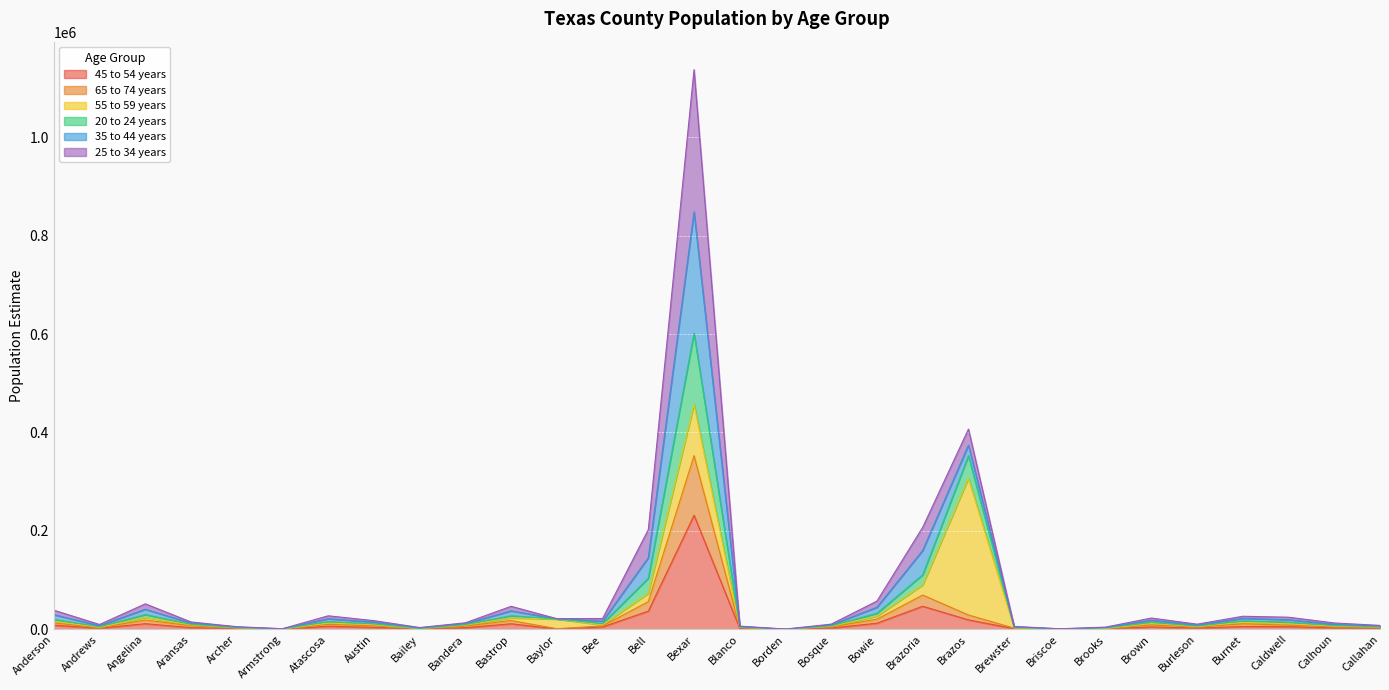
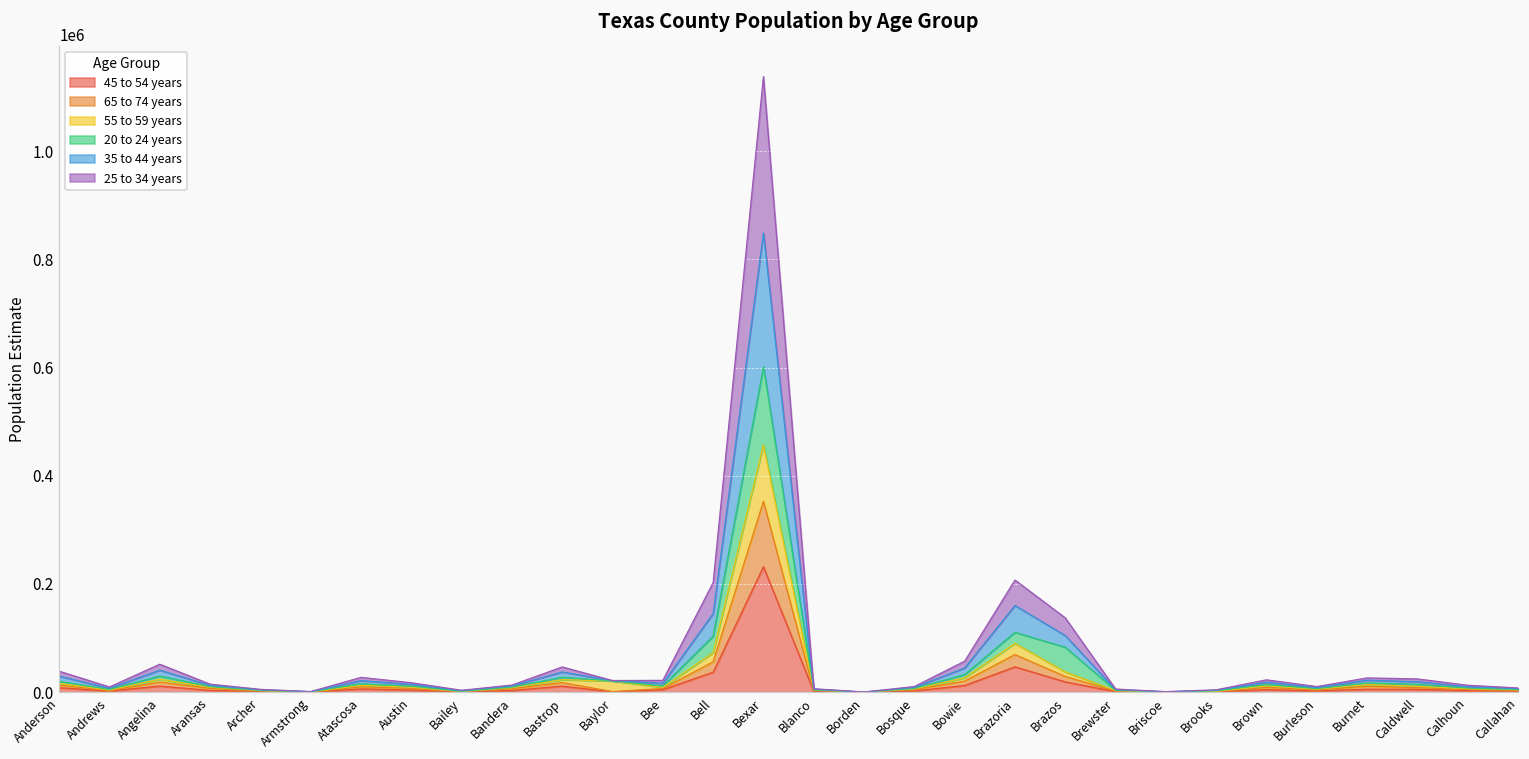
55 to 59 years, Brazos: 280000 -> 10000
